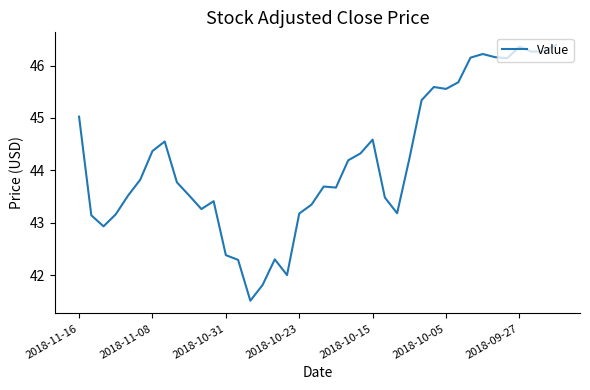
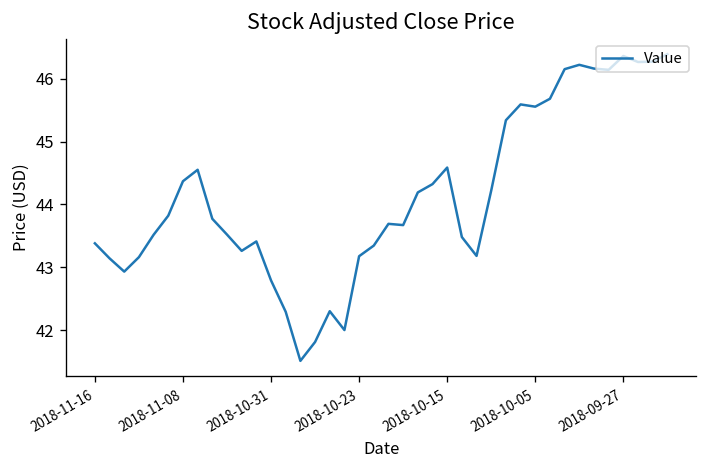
2018-11-16: 45.0 -> 43.4
2018-10-31: 42.4 -> 42.8
